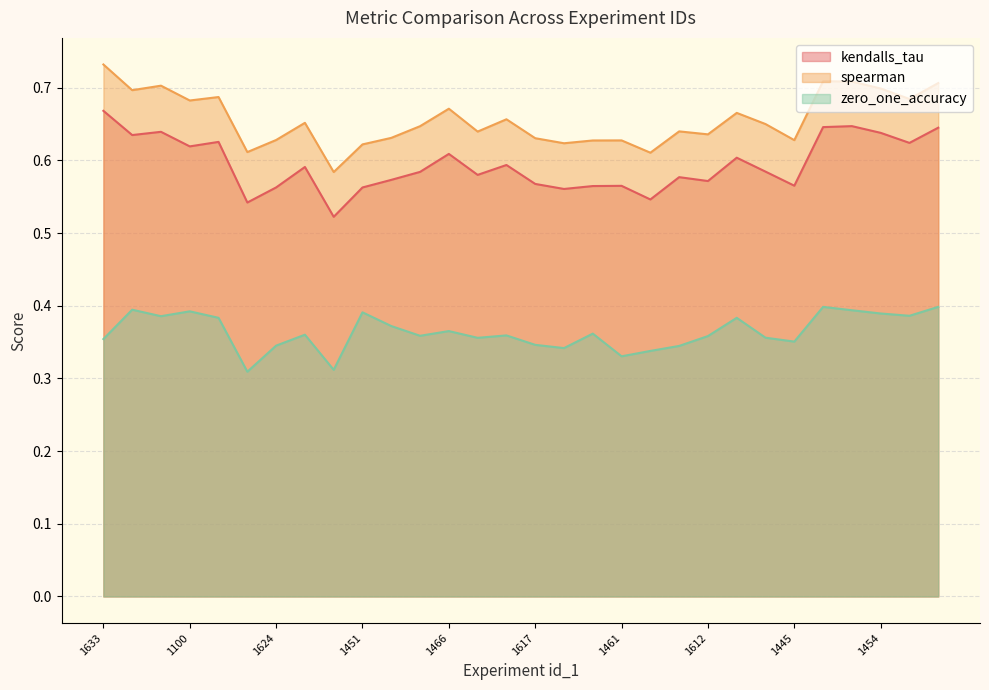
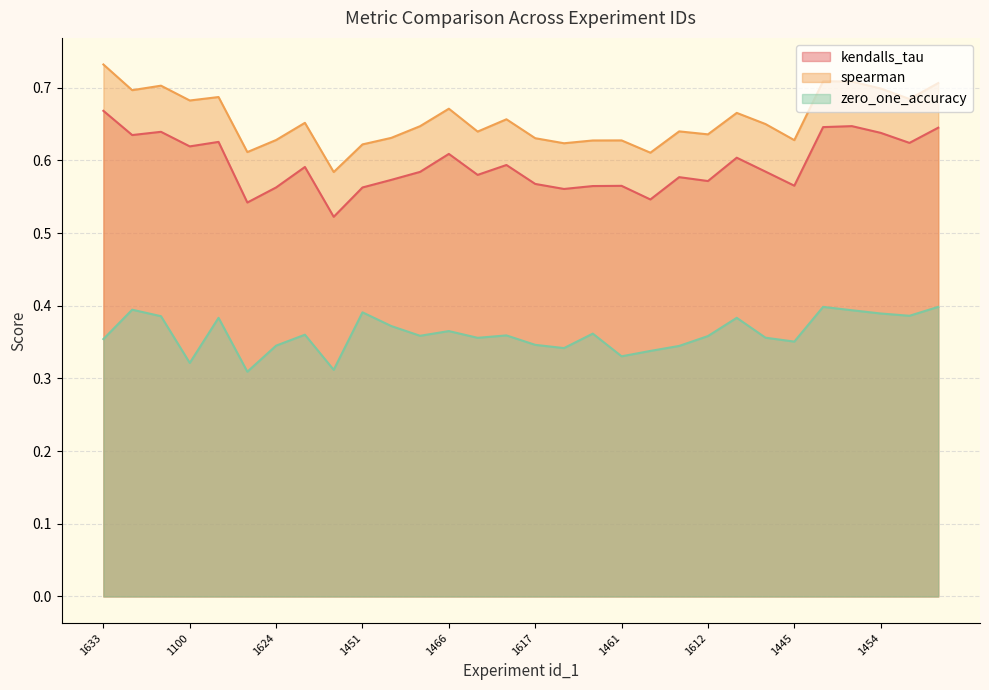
zero_one_accuracy, 1100: 0.39 -> 0.32
